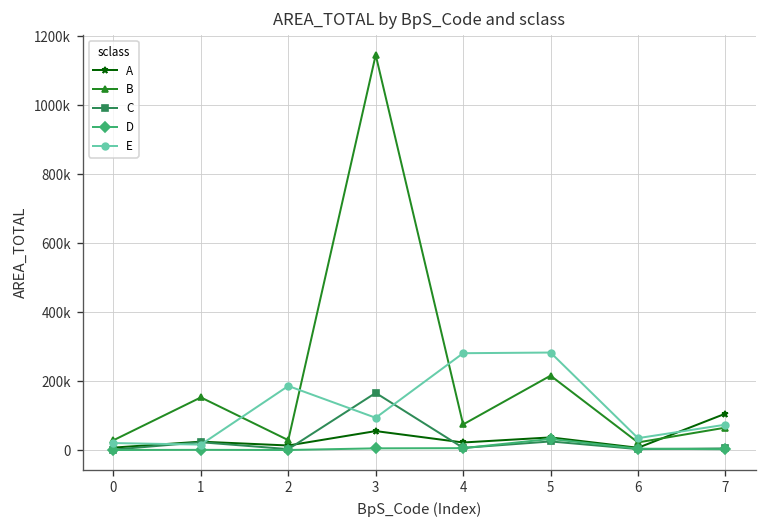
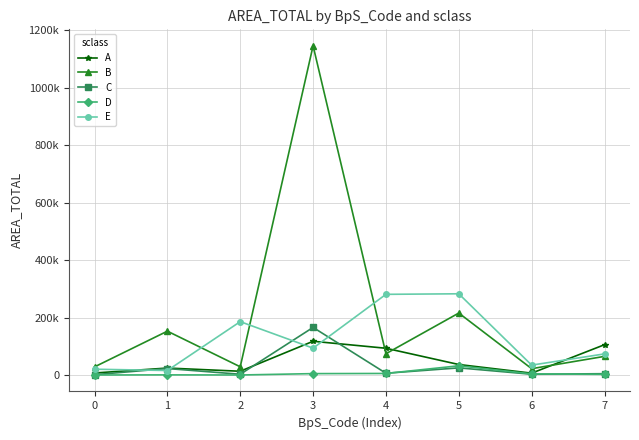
A, 3: 60000 -> 120000
A, 4: 20000 -> 90000
